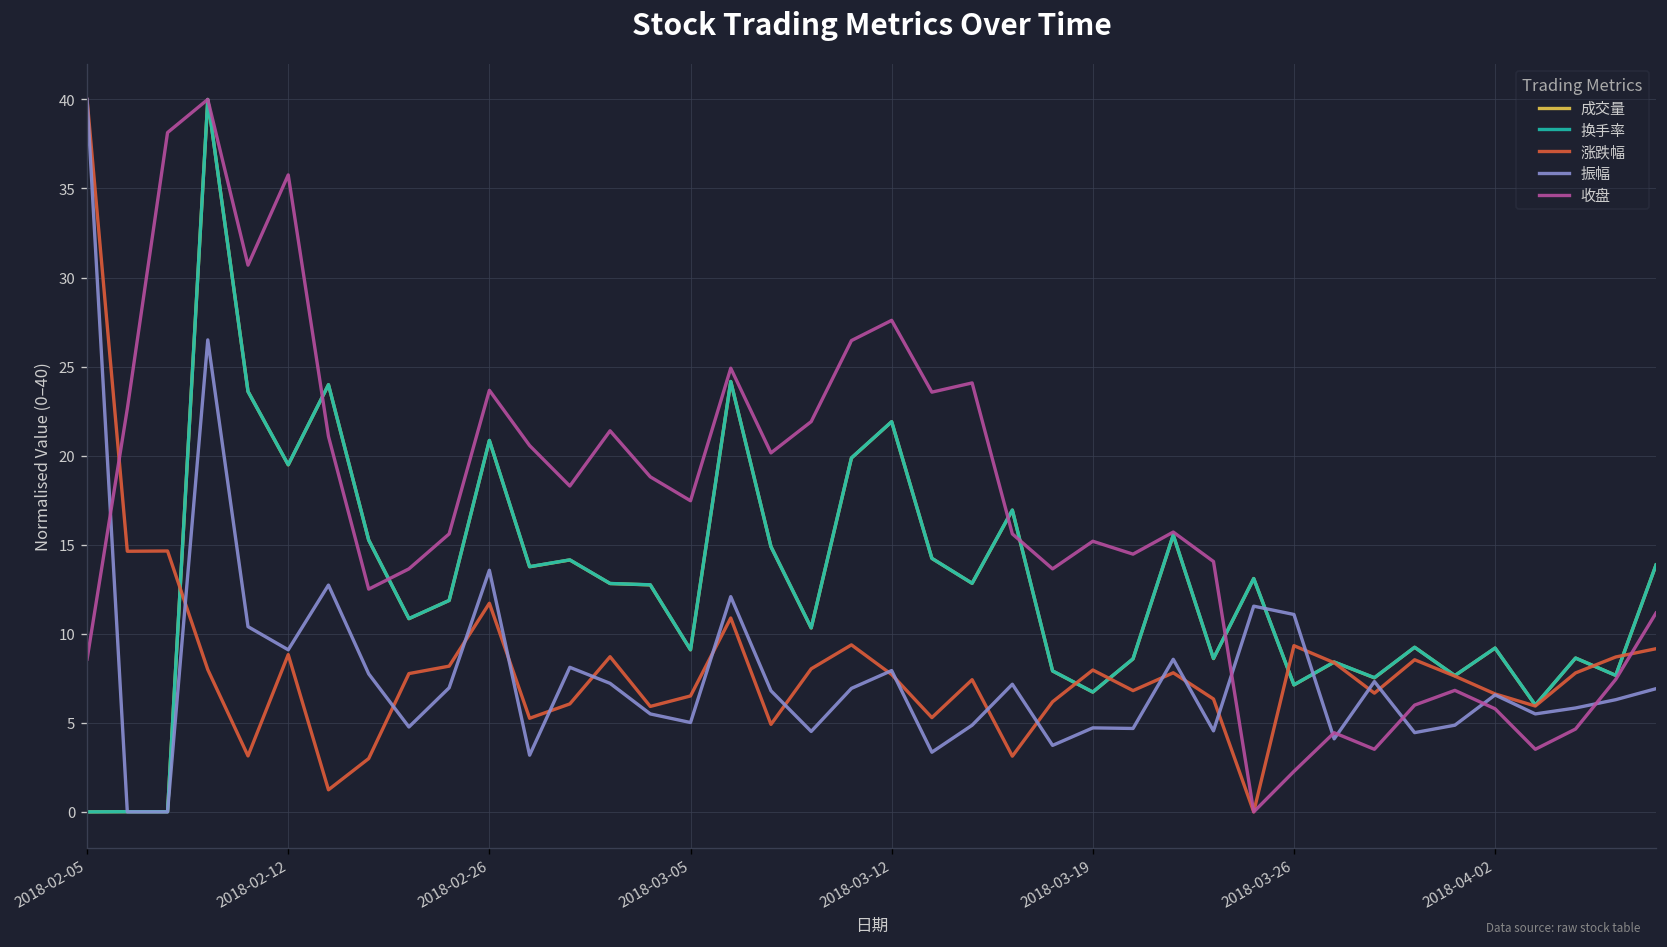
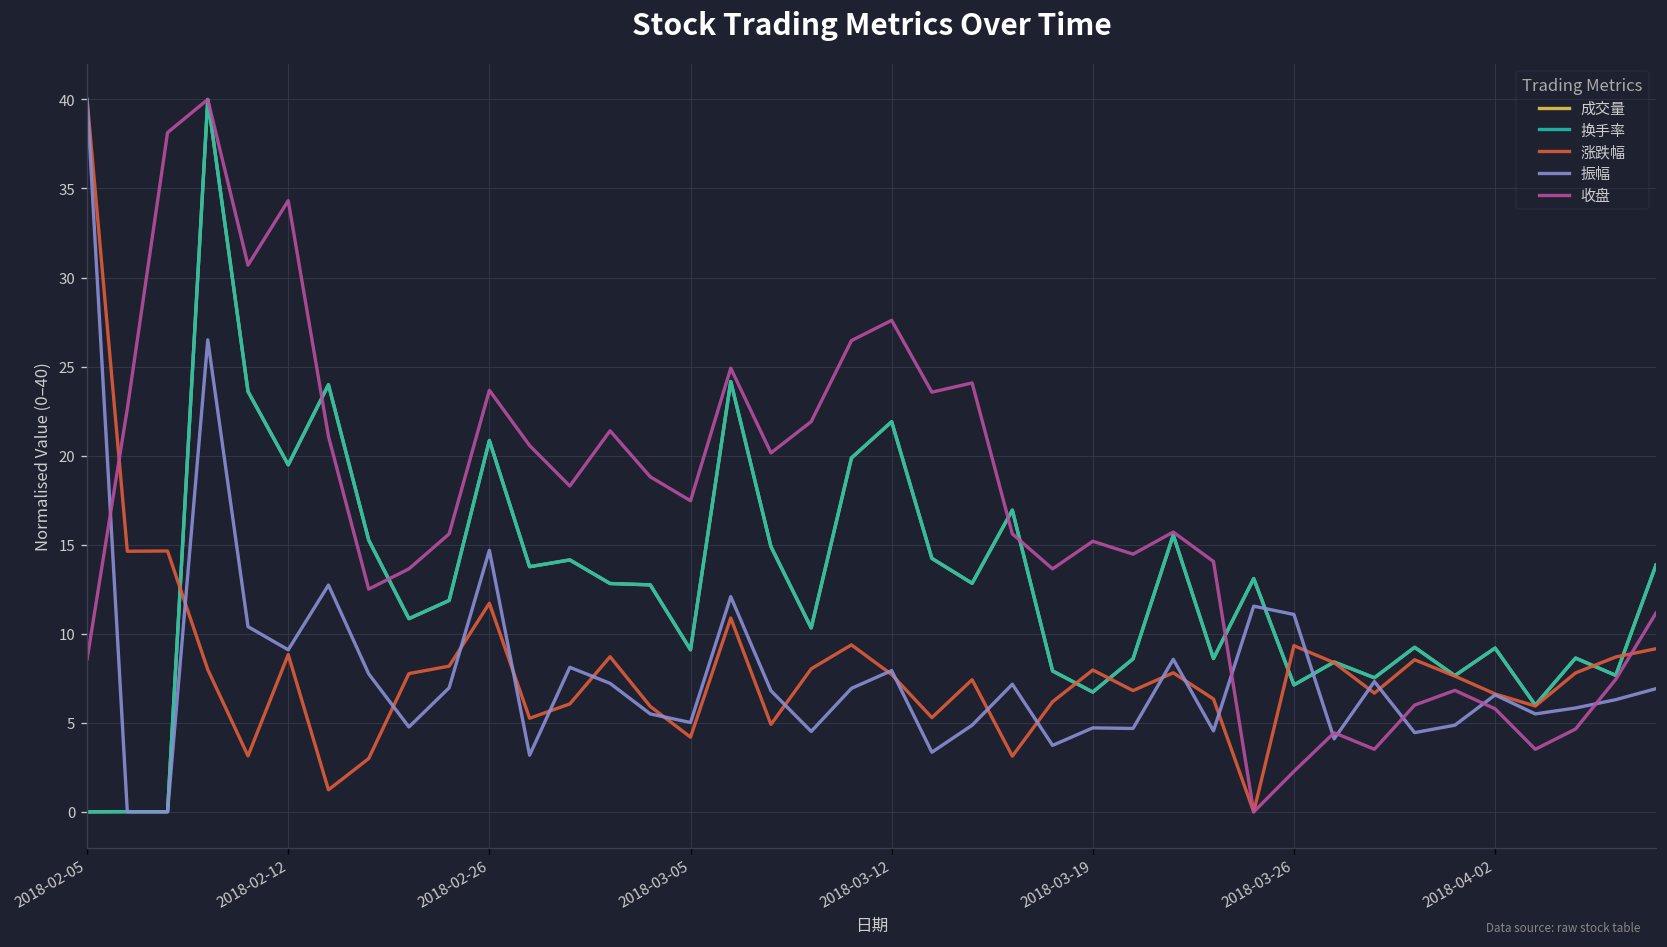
收盘, 2018-02-12: 35.8 -> 34.3
振幅, 2018-02-26: 13.6 -> 14.7
涨跌幅, 2018-03-05: 6.5 -> 4.2
